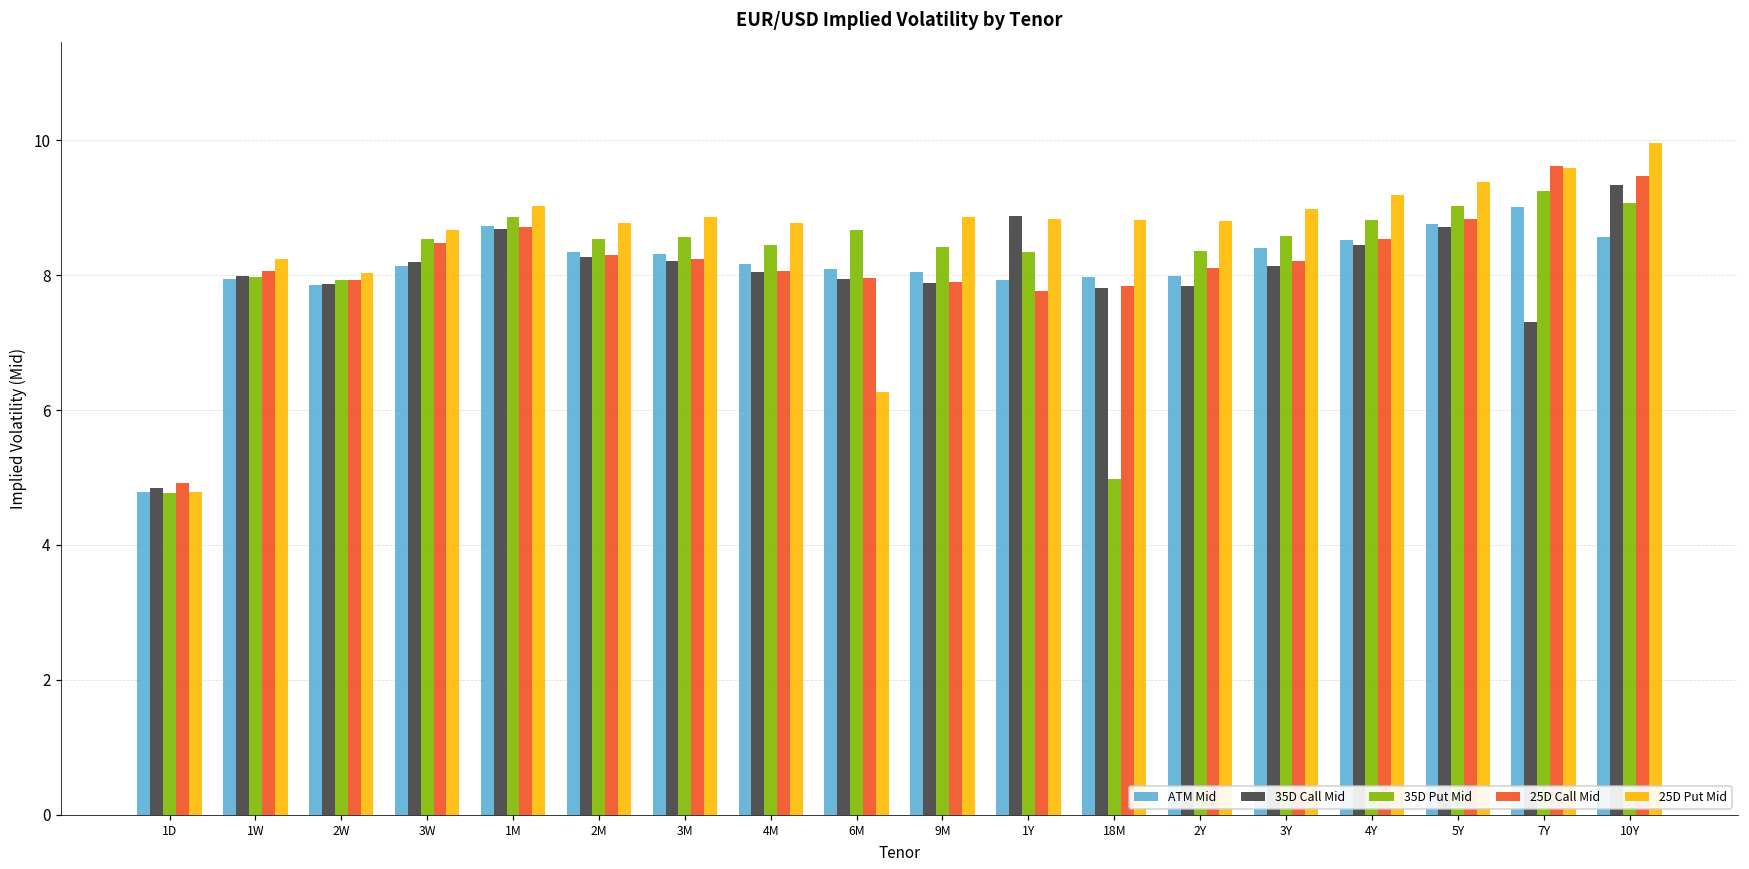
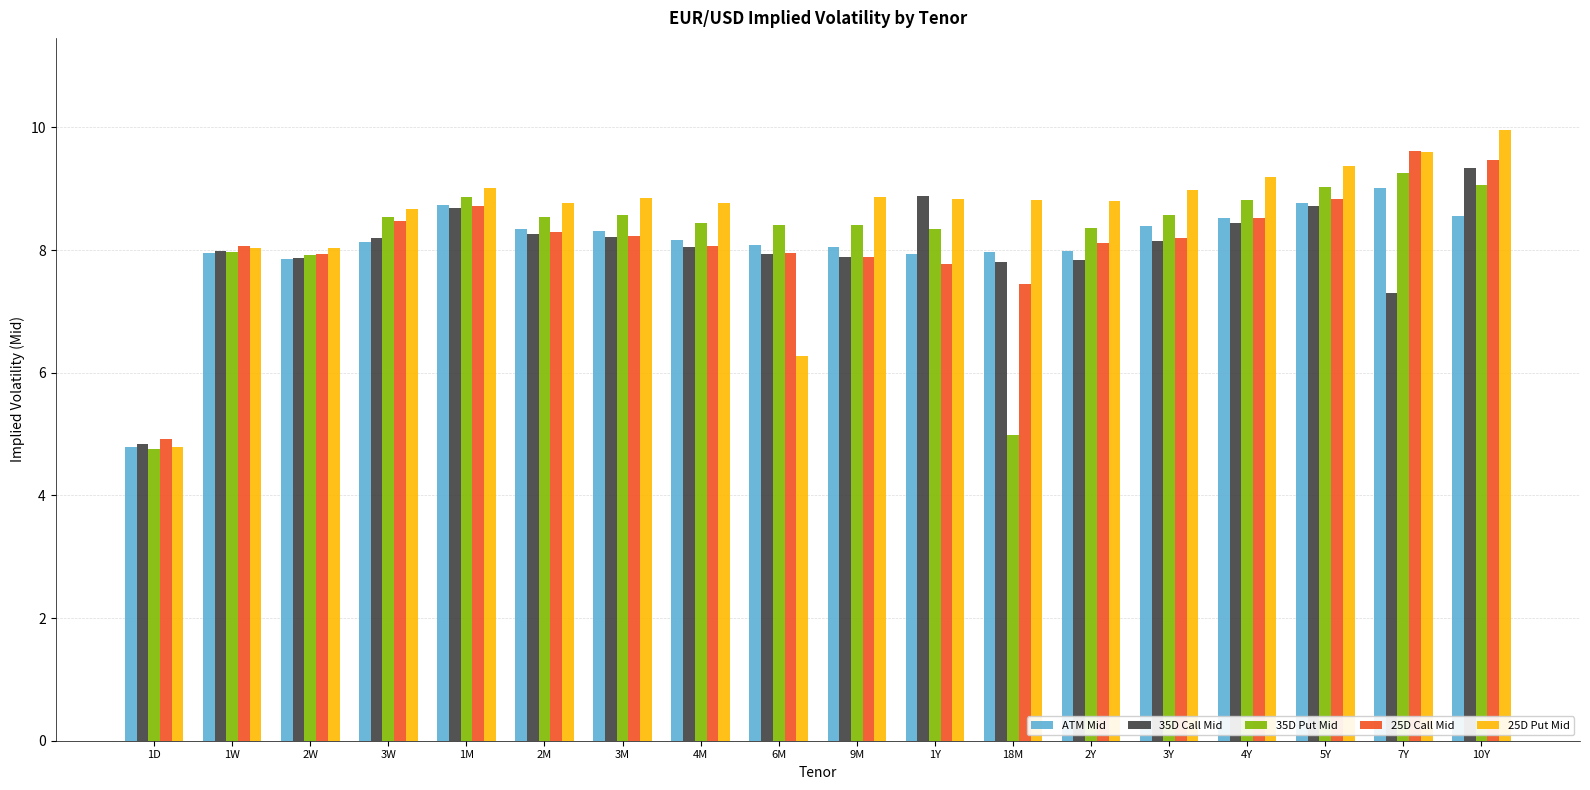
25D Put Mid, 1W: 8.2 -> 8.0
35D Put Mid, 6M: 8.7 -> 8.4
25D Call Mid, 18M: 7.8 -> 7.4
